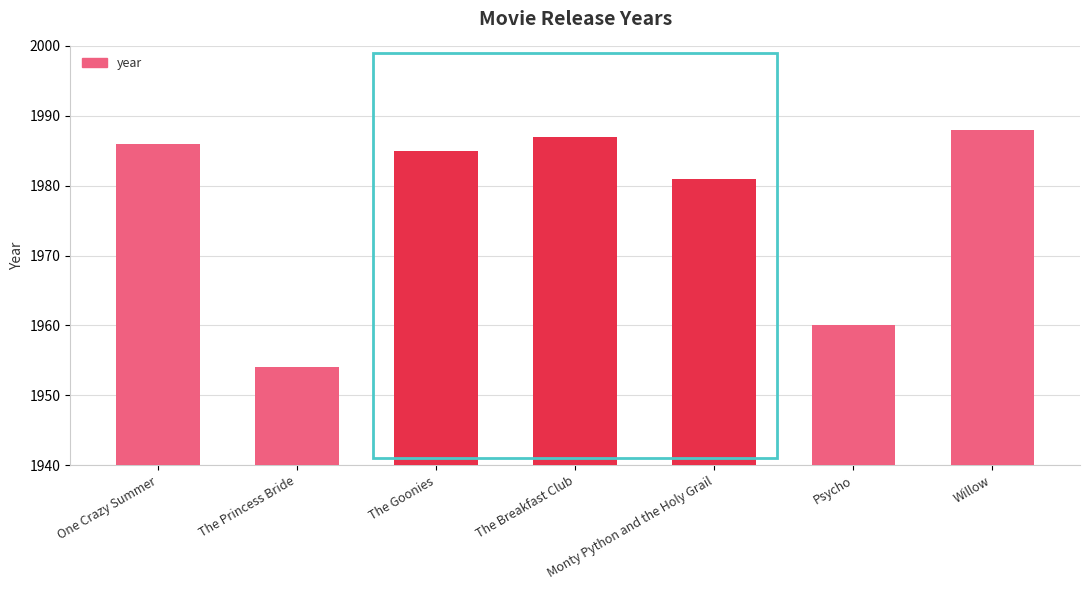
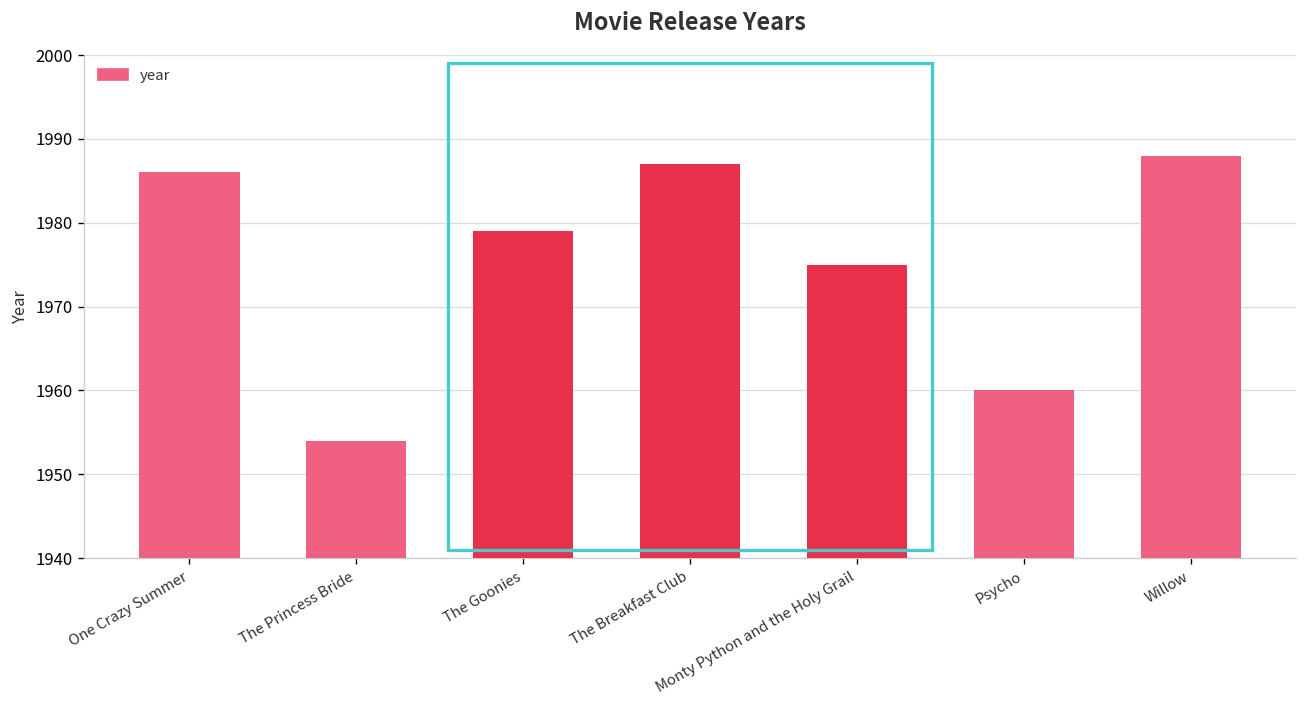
The Goonies: 1985 -> 1979
Monty Python and the Holy Grail: 1981 -> 1975
